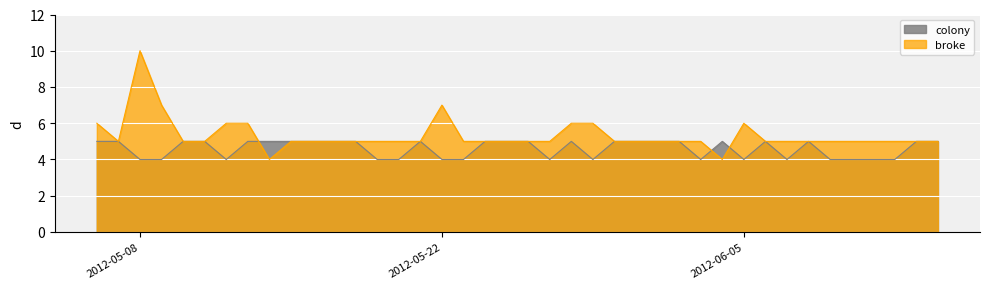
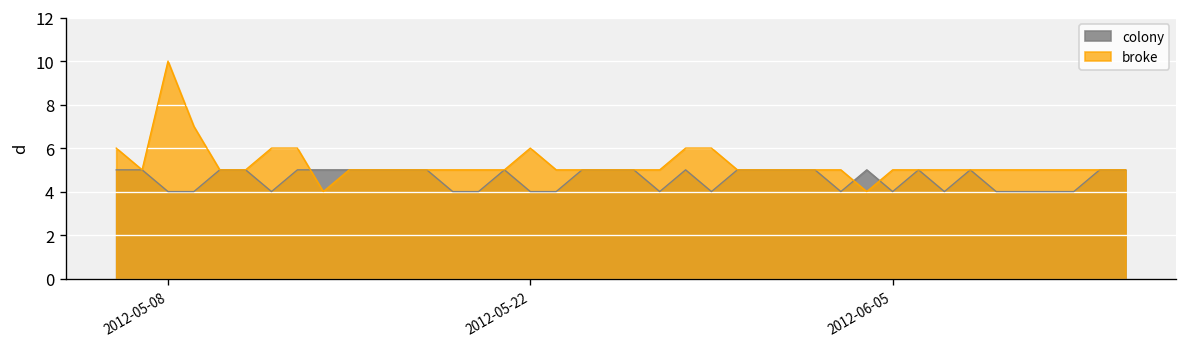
broke, 2012-05-22: 7 -> 6
broke, 2012-06-05: 6 -> 5
